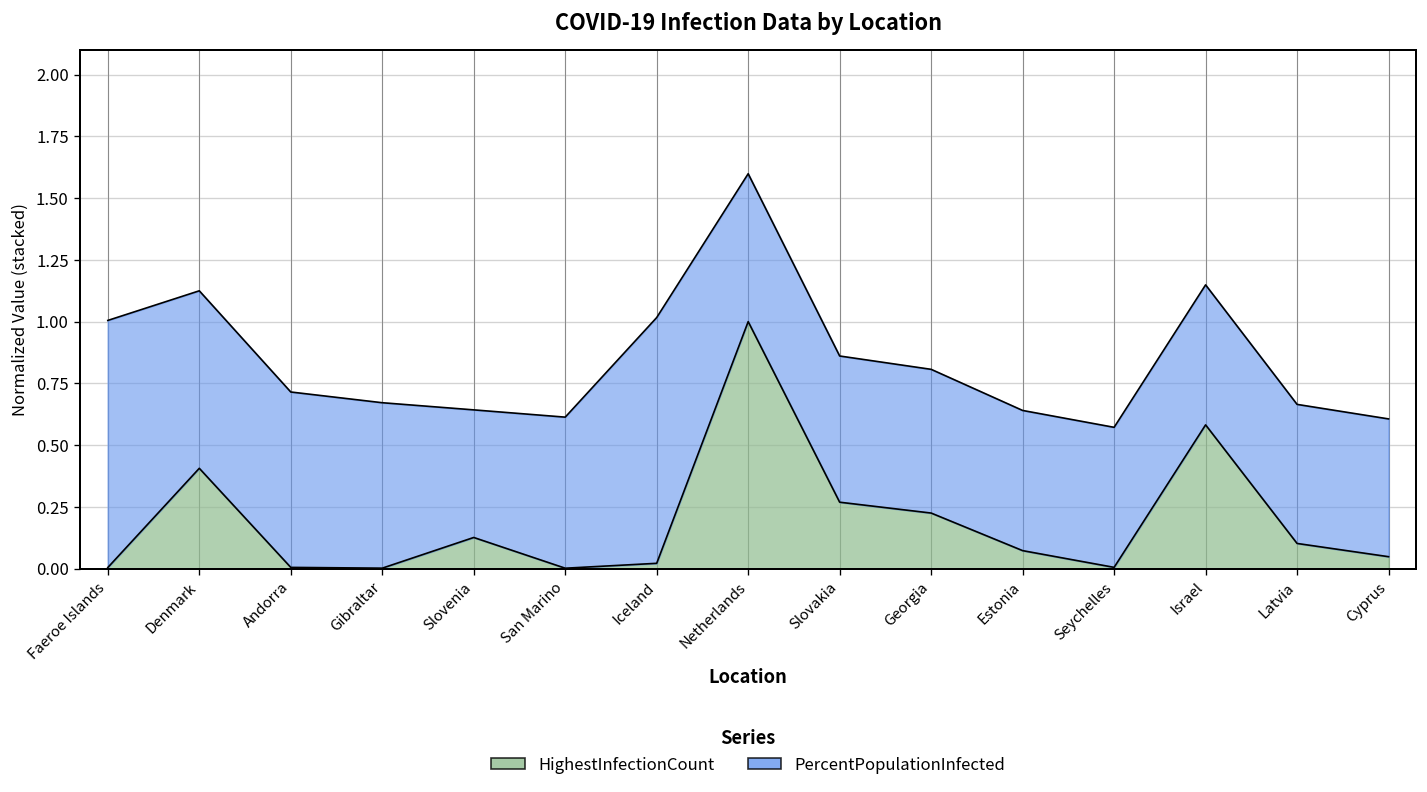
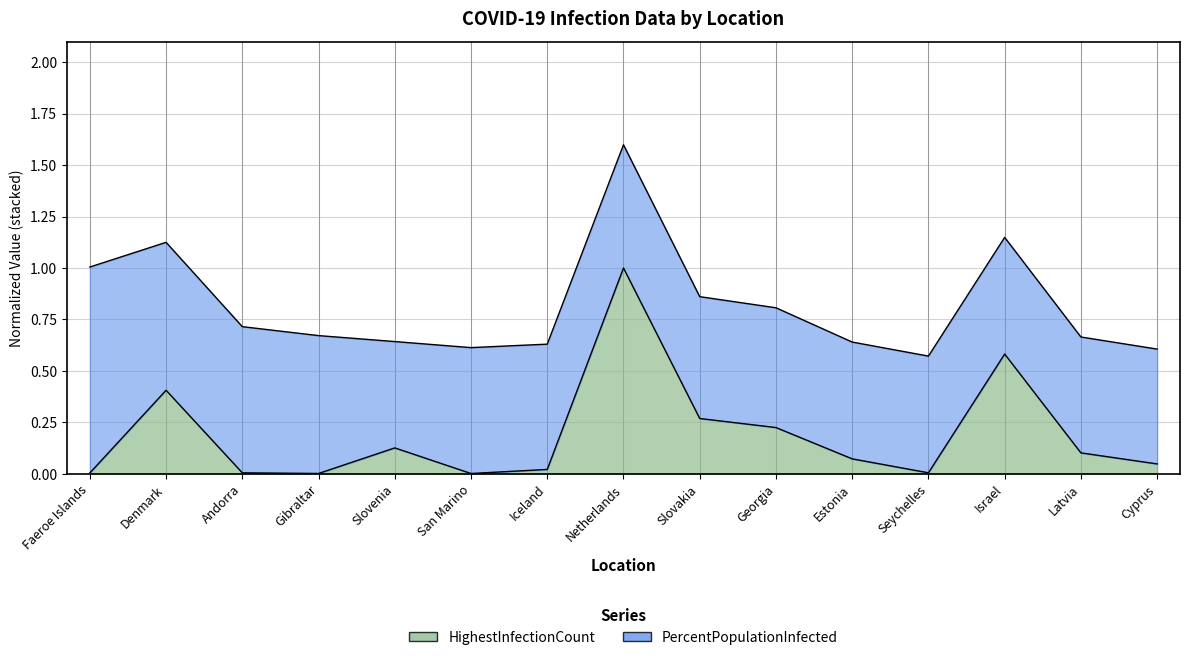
PercentPopulationInfected, Iceland: 0.99 -> 0.61
